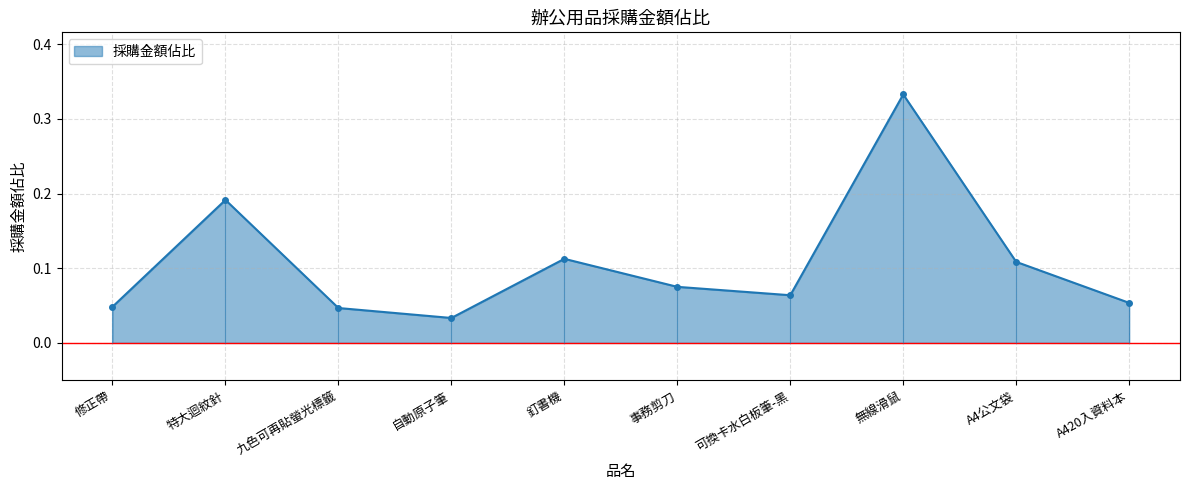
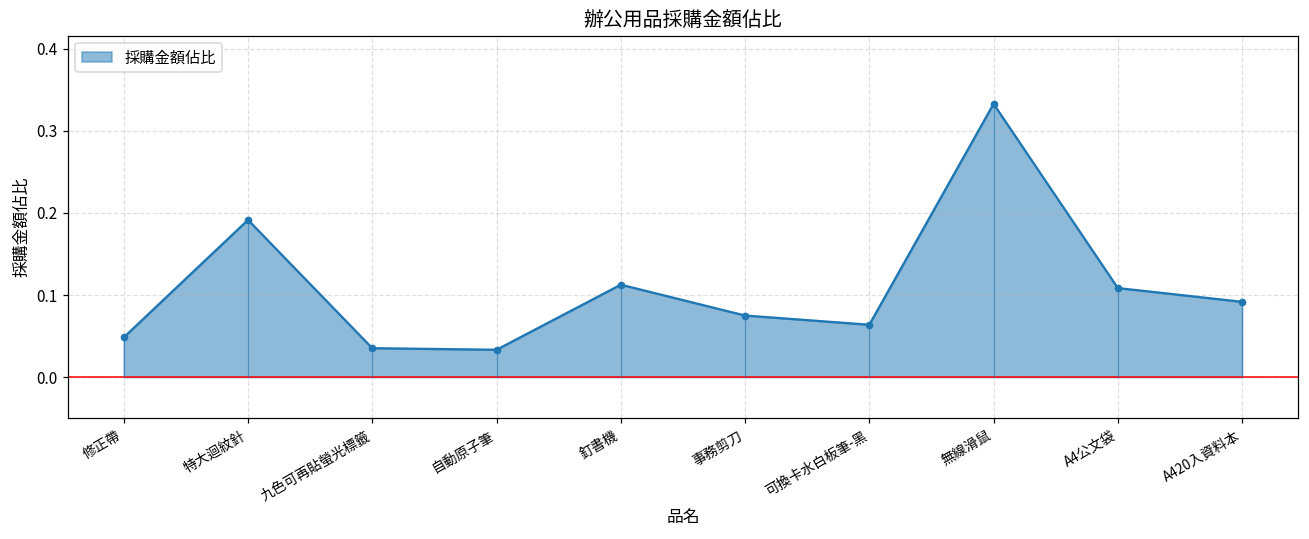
九色可再貼螢光標籤: 0.05 -> 0.04
A420入資料本: 0.05 -> 0.09
